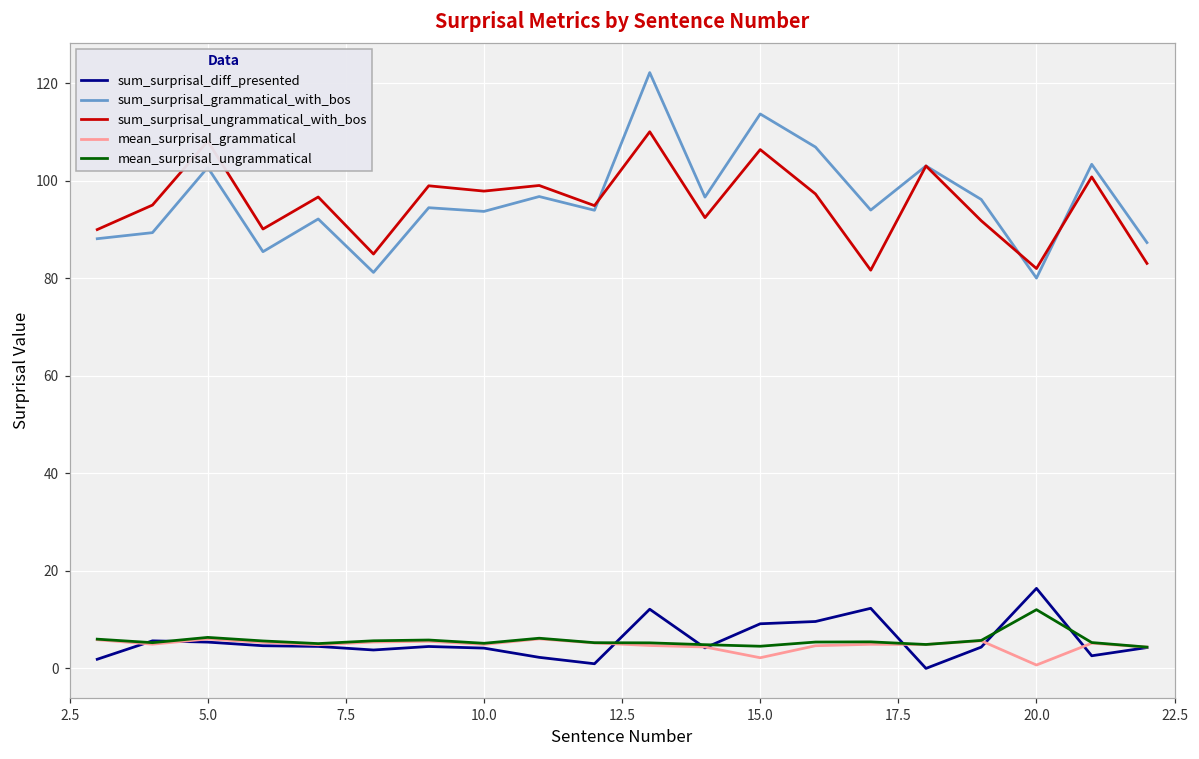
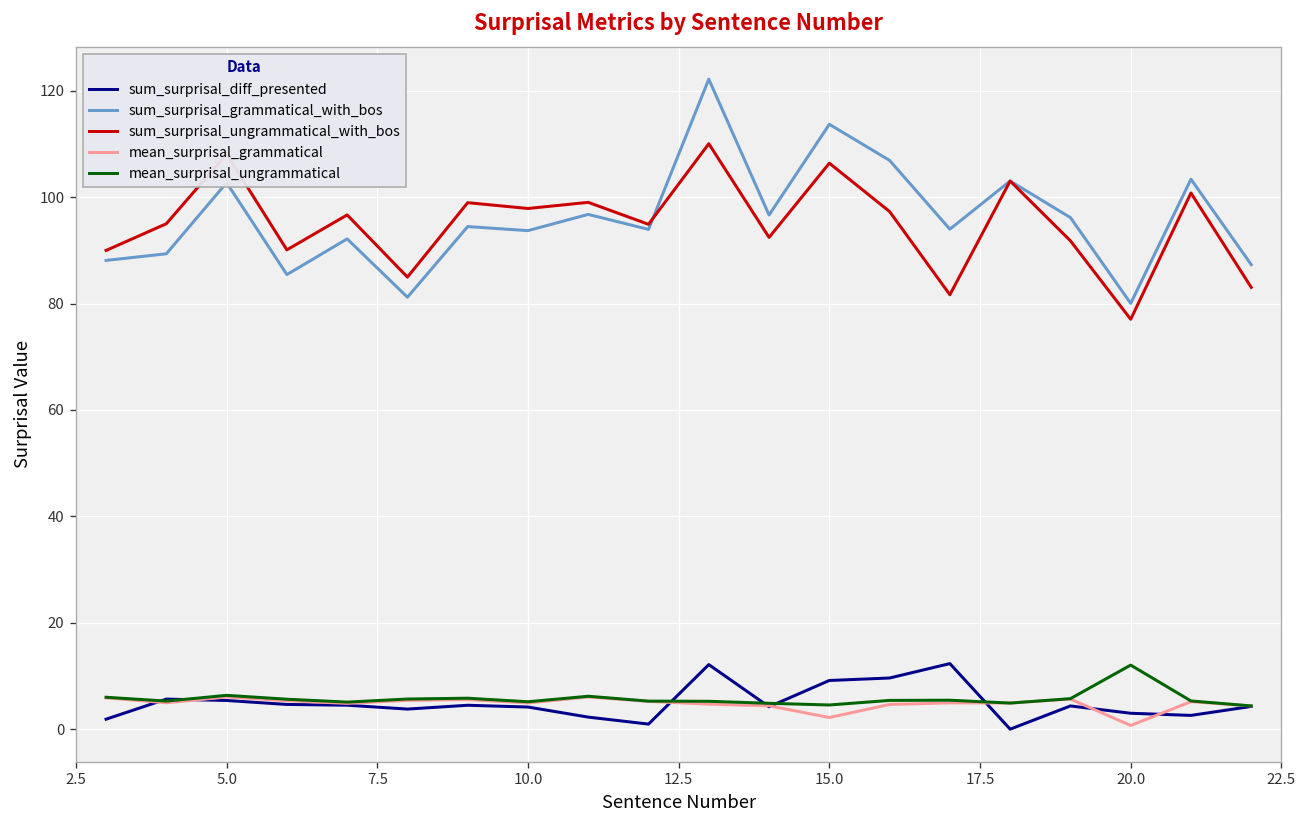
sum_surprisal_diff_presented, 20.0: 16 -> 3
sum_surprisal_ungrammatical_with_bos, 20.0: 82 -> 77
